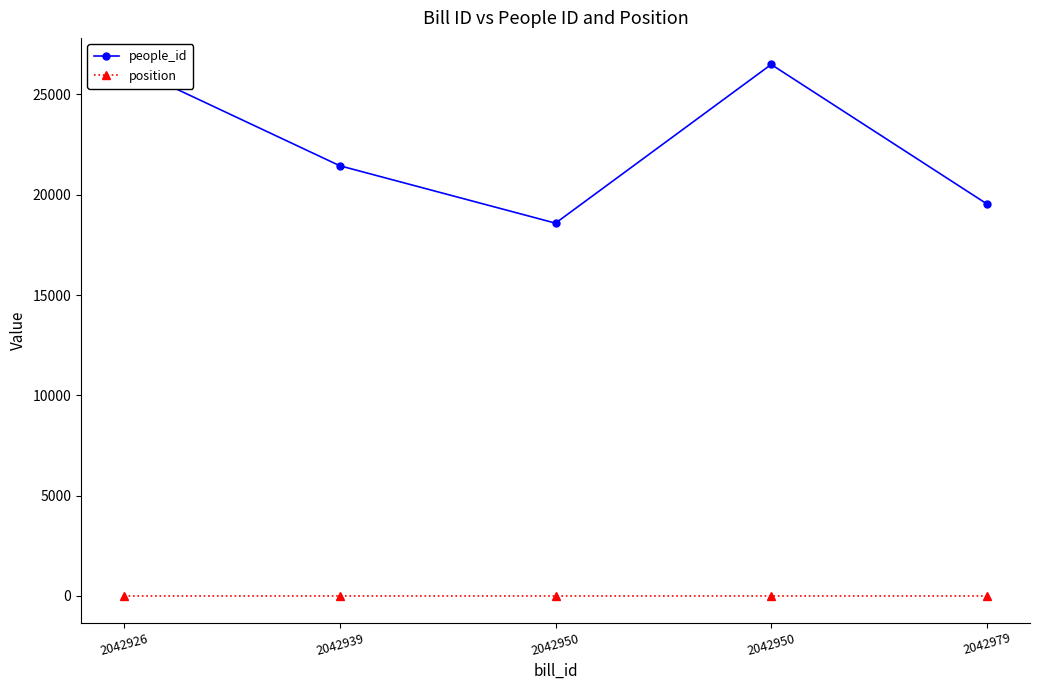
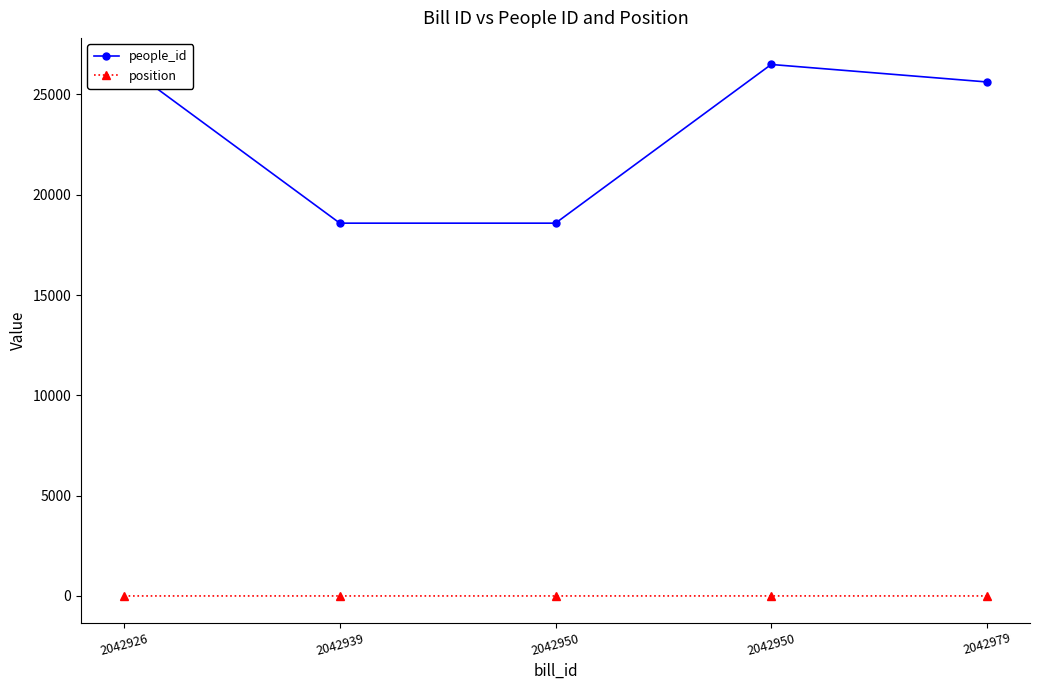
people_id, 2042939: 21400 -> 18600
people_id, 2042979: 19500 -> 25600
